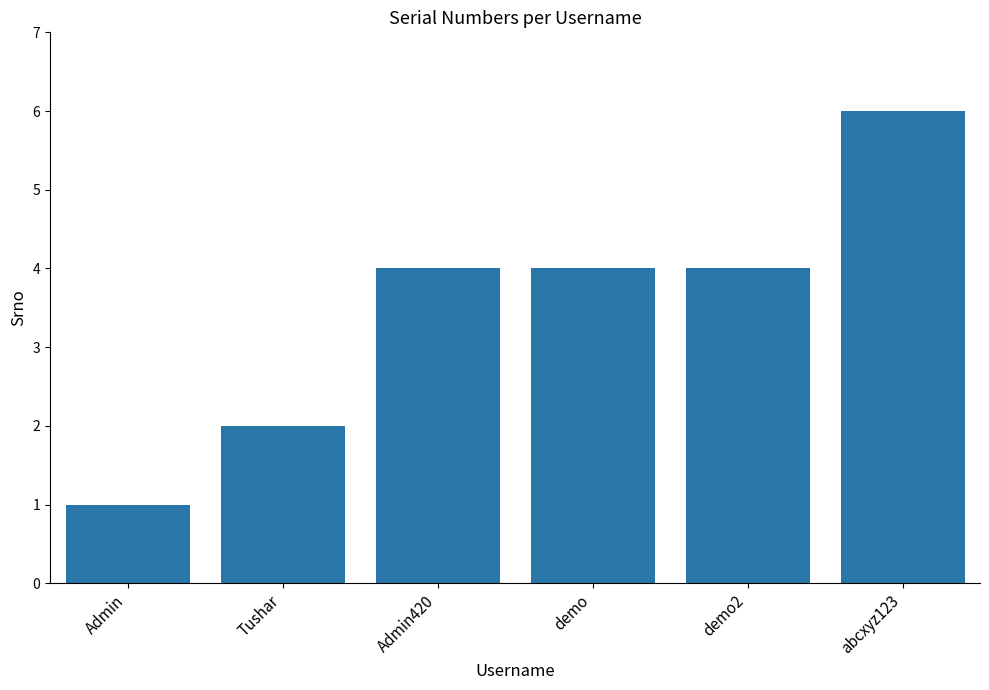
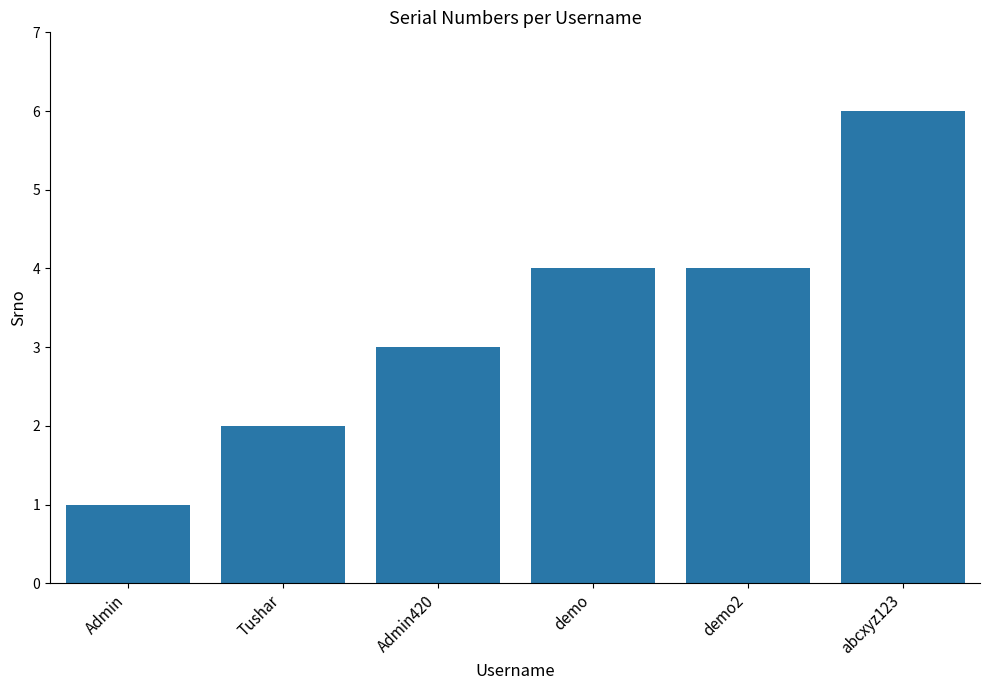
Admin420: 4 -> 3
